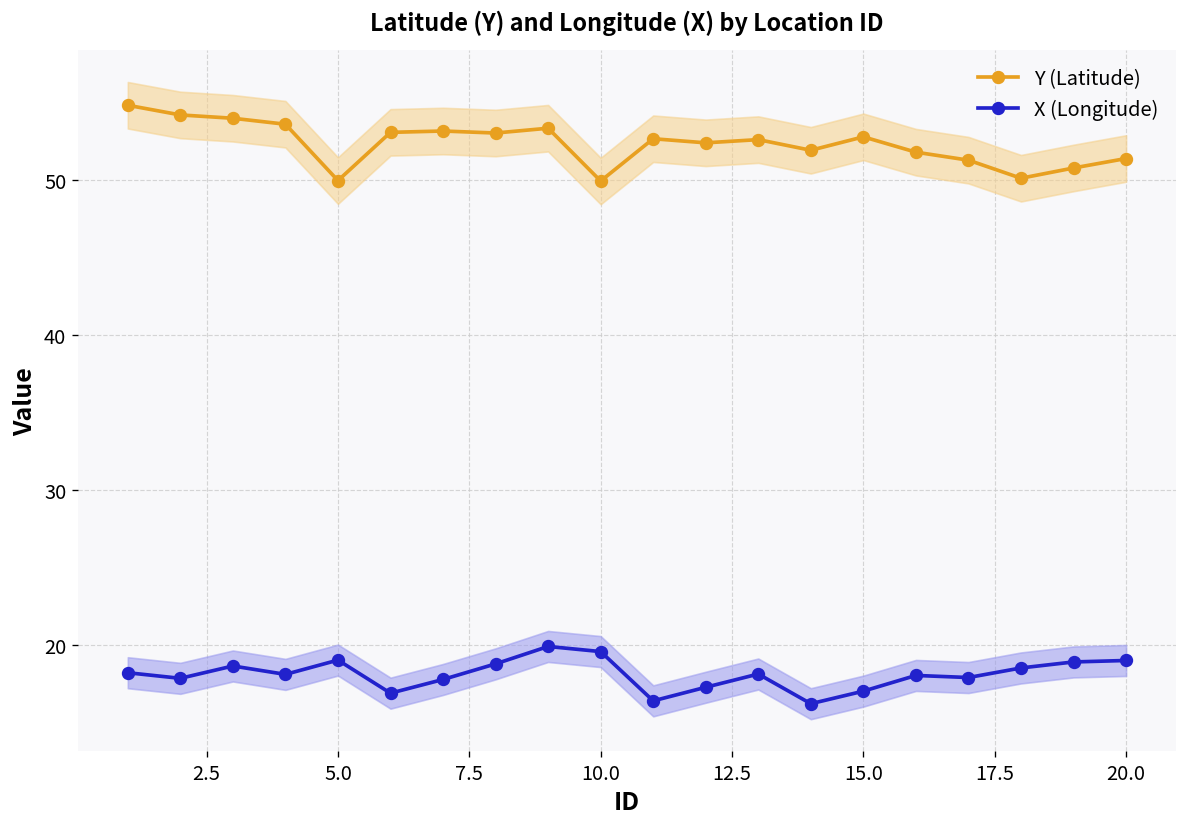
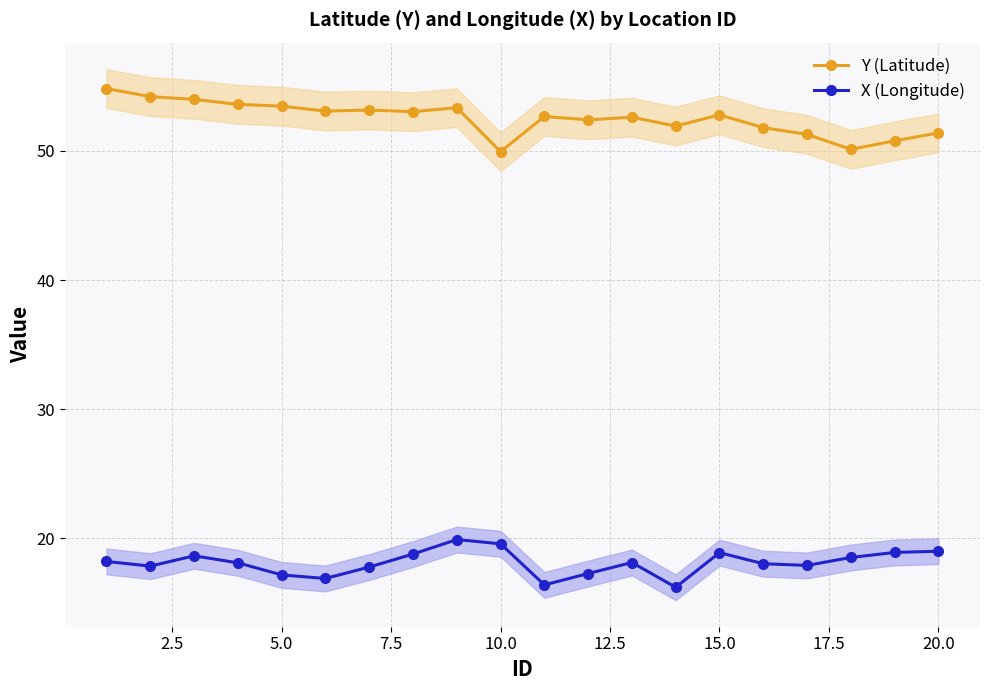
Y (Latitude), 5.0: 50.0 -> 53.5
X (Longitude), 5.0: 19.0 -> 17.2
X (Longitude), 15.0: 17.0 -> 18.9
